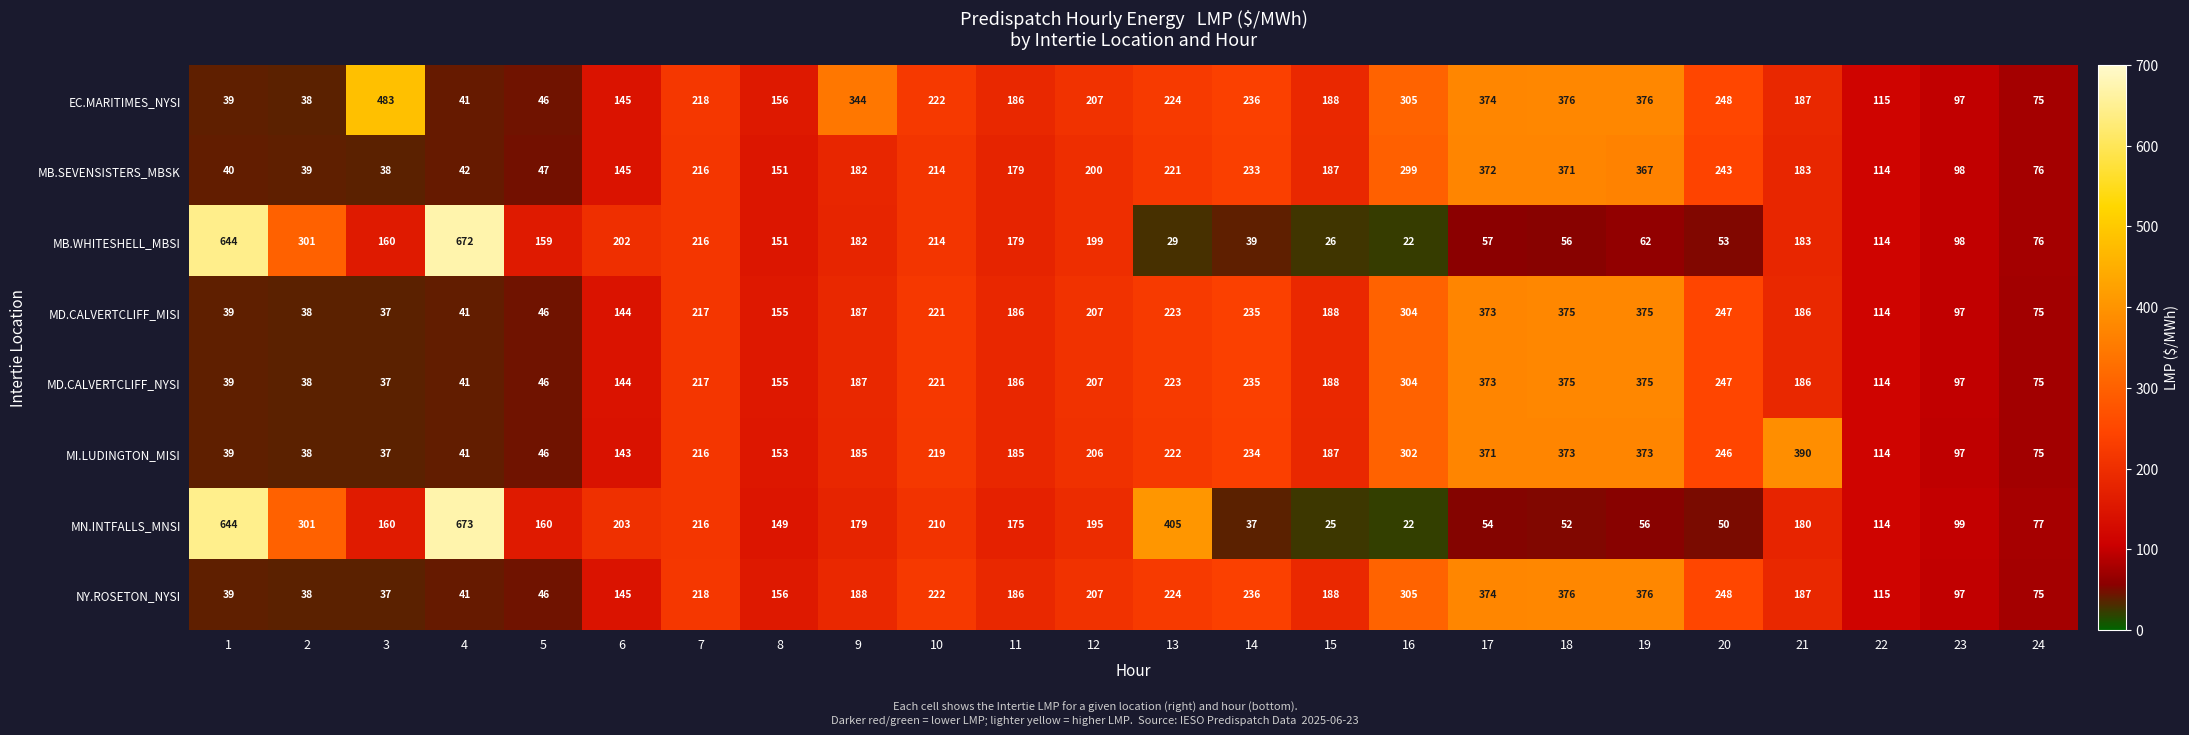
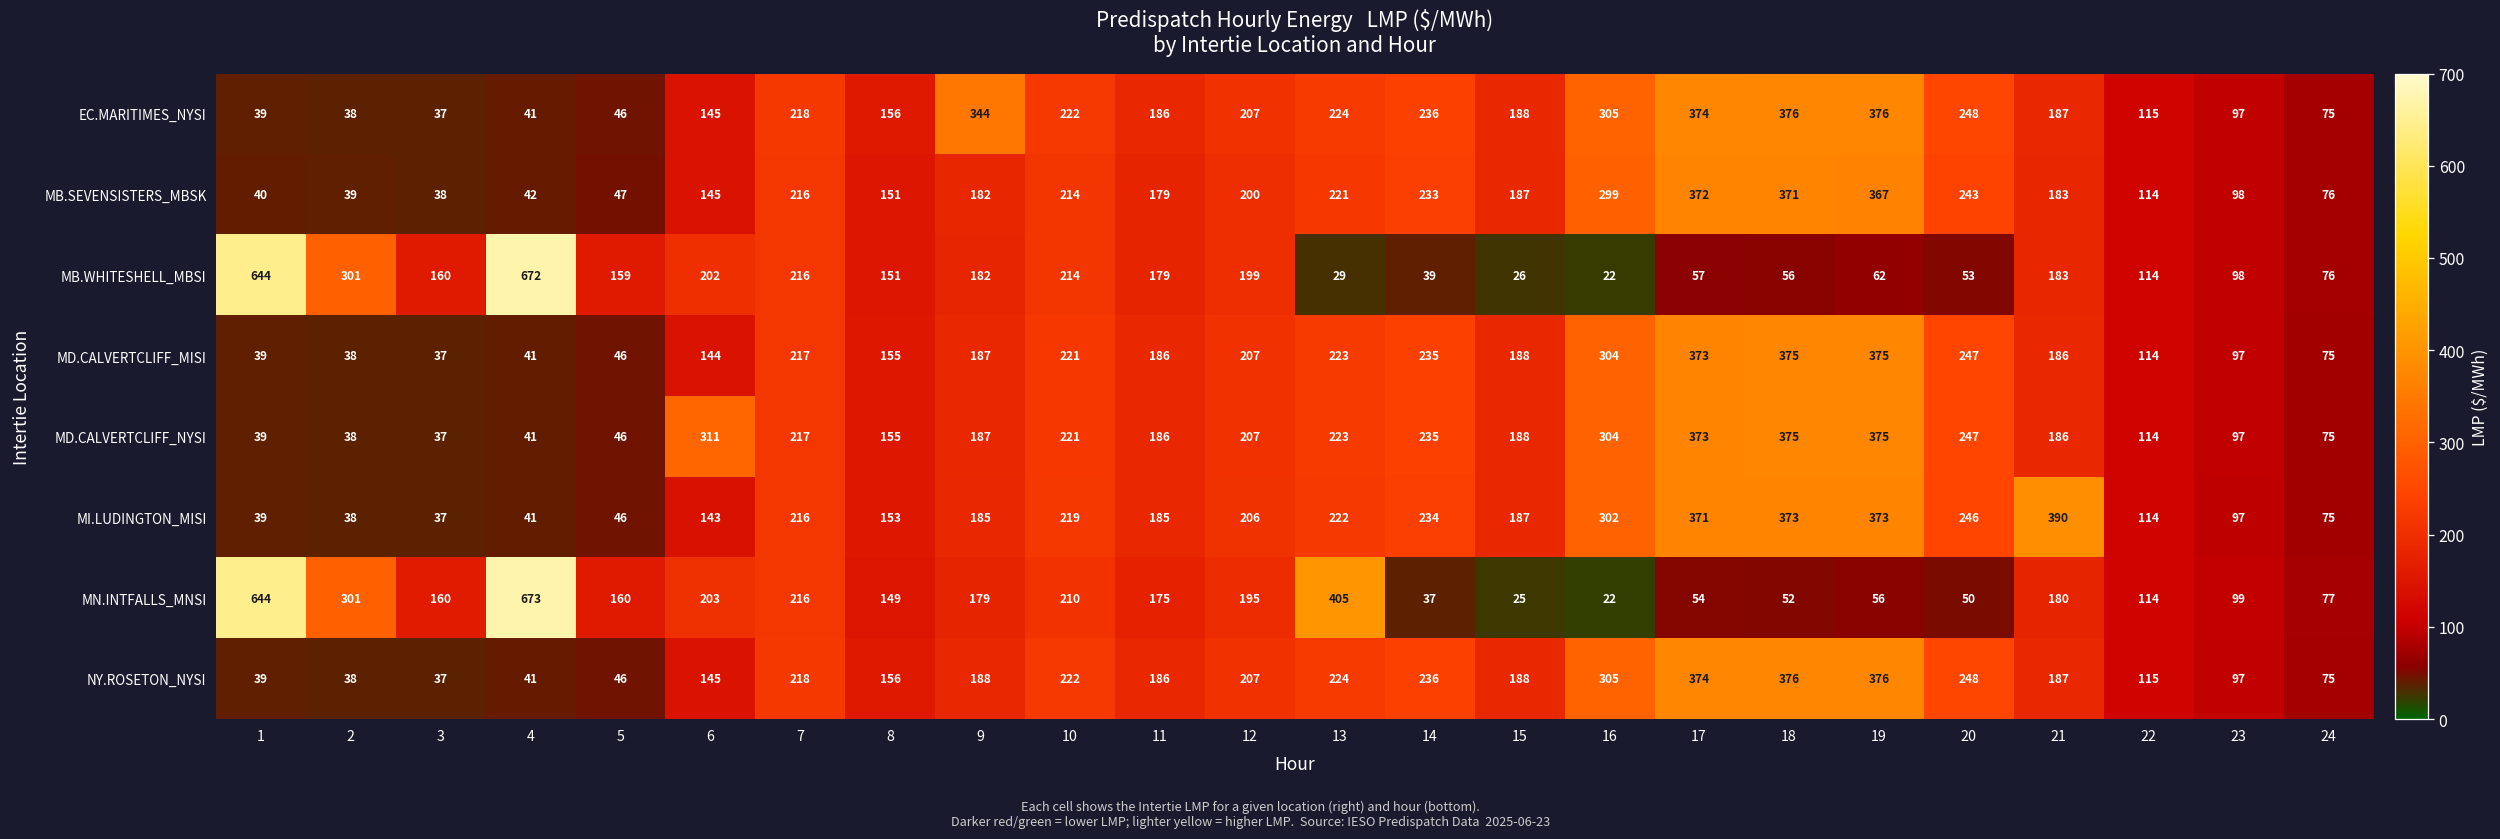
EC.MARITIMES_NYSI, 3: 483 -> 37
MD.CALVERTCLIFF_NYSI, 6: 144 -> 311
